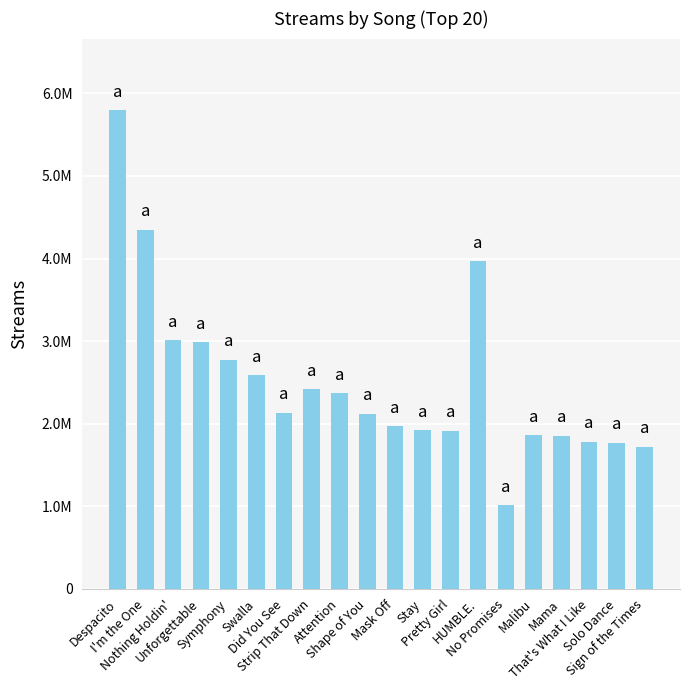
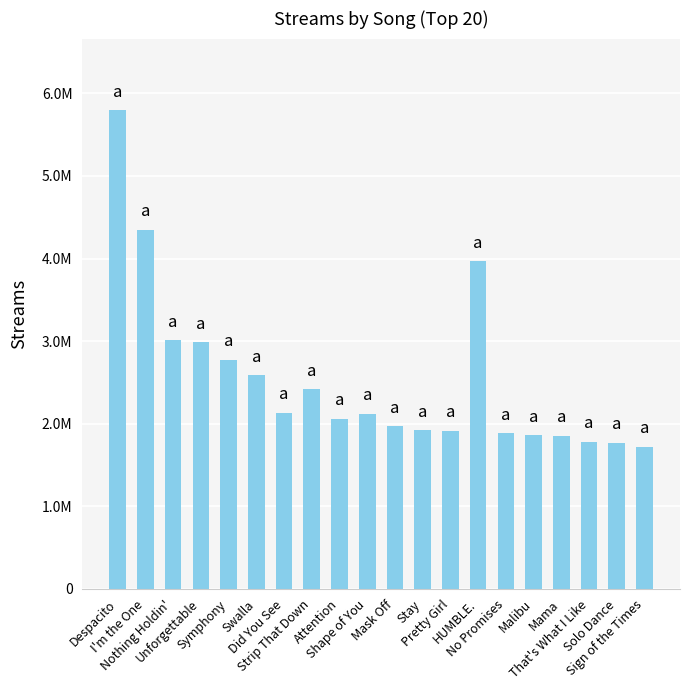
Attention: 2400000 -> 2100000
No Promises: 1000000 -> 1900000
